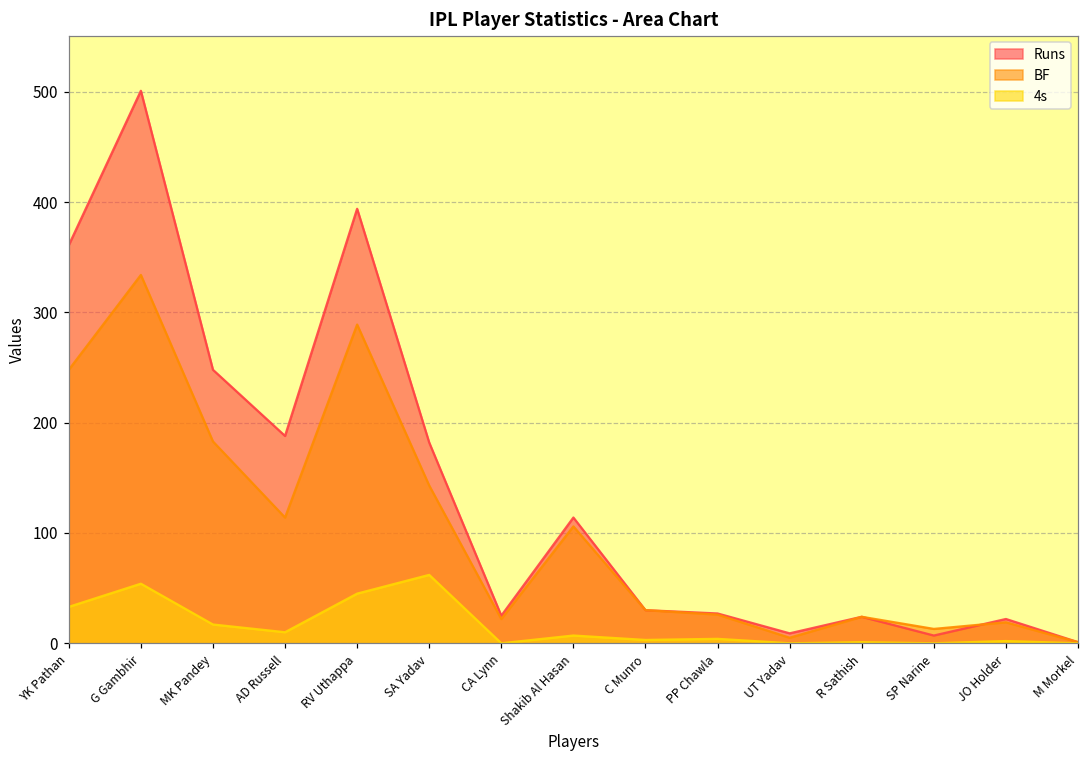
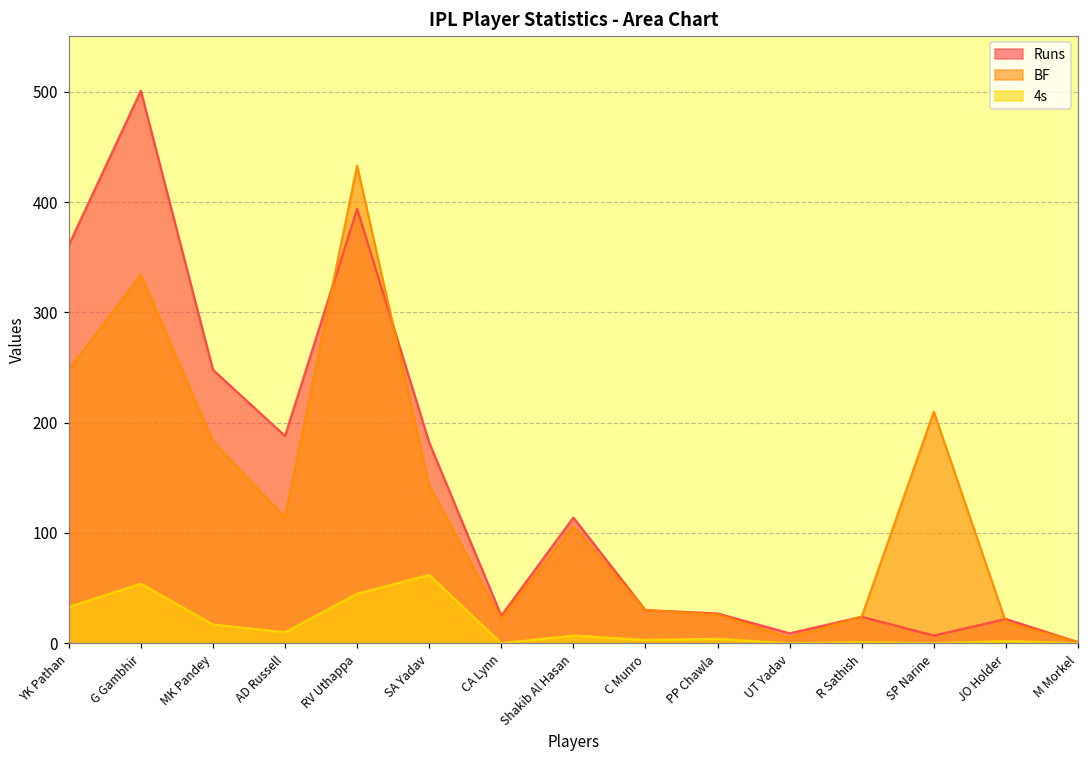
BF, RV Uthappa: 289 -> 433
BF, SP Narine: 13 -> 210
